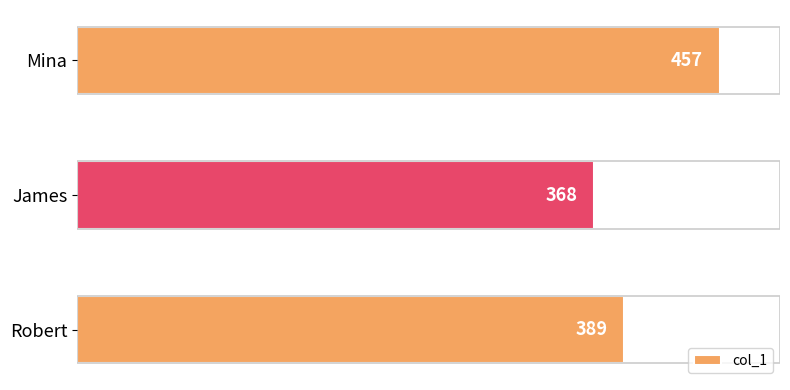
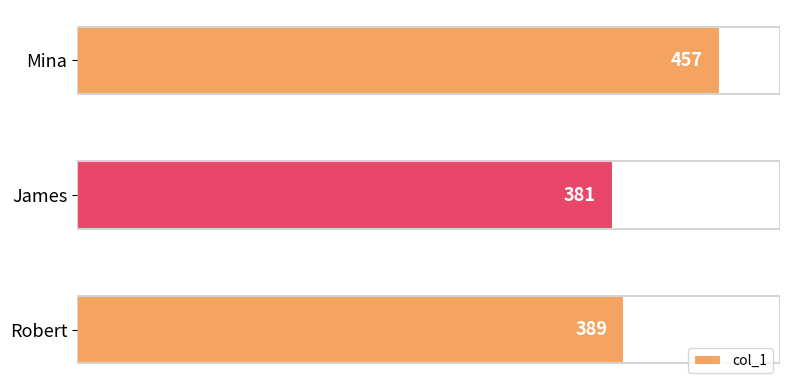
James: 368 -> 381
